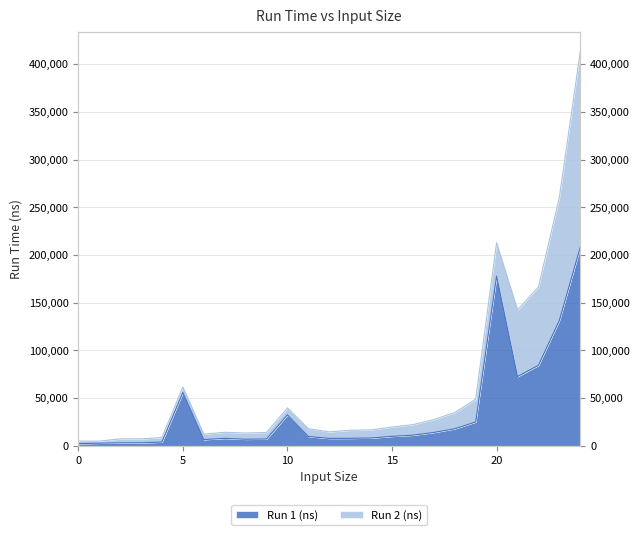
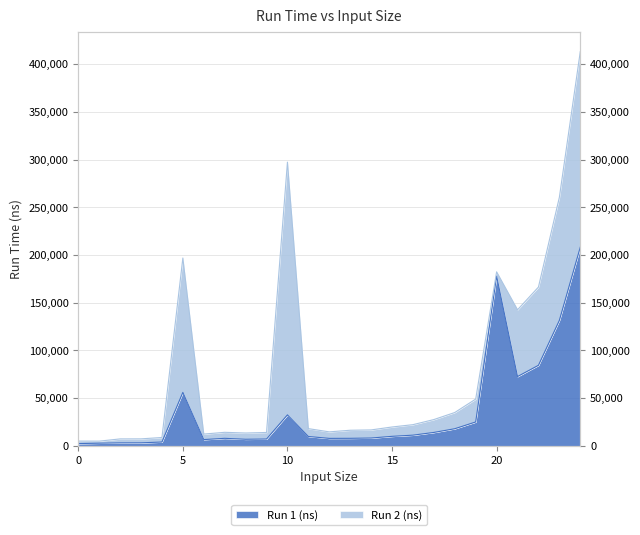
Run 2 (ns), 5: 10,000 -> 140,000
Run 2 (ns), 10: 10,000 -> 260,000
Run 2 (ns), 20: 40,000 -> 0
